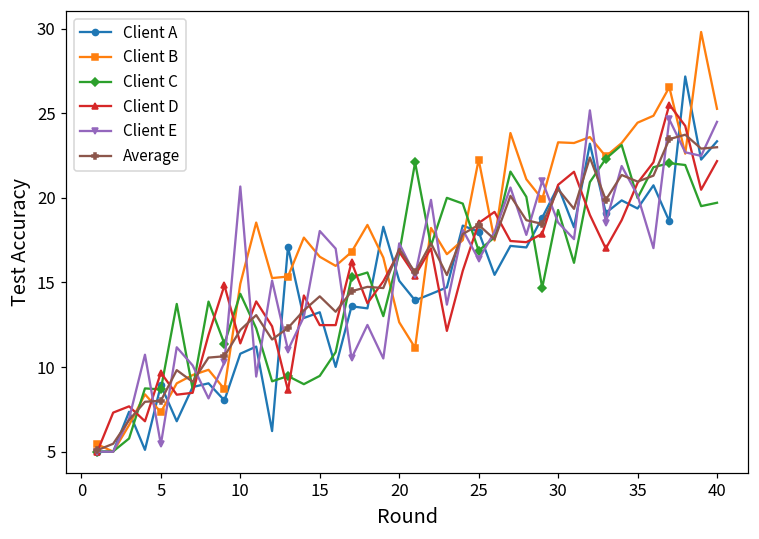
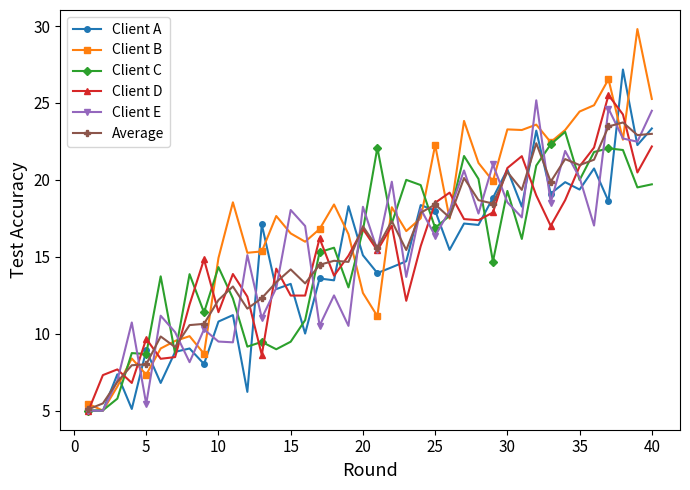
Client E, 10: 20.7 -> 9.5
Client E, 20: 17.3 -> 18.3
